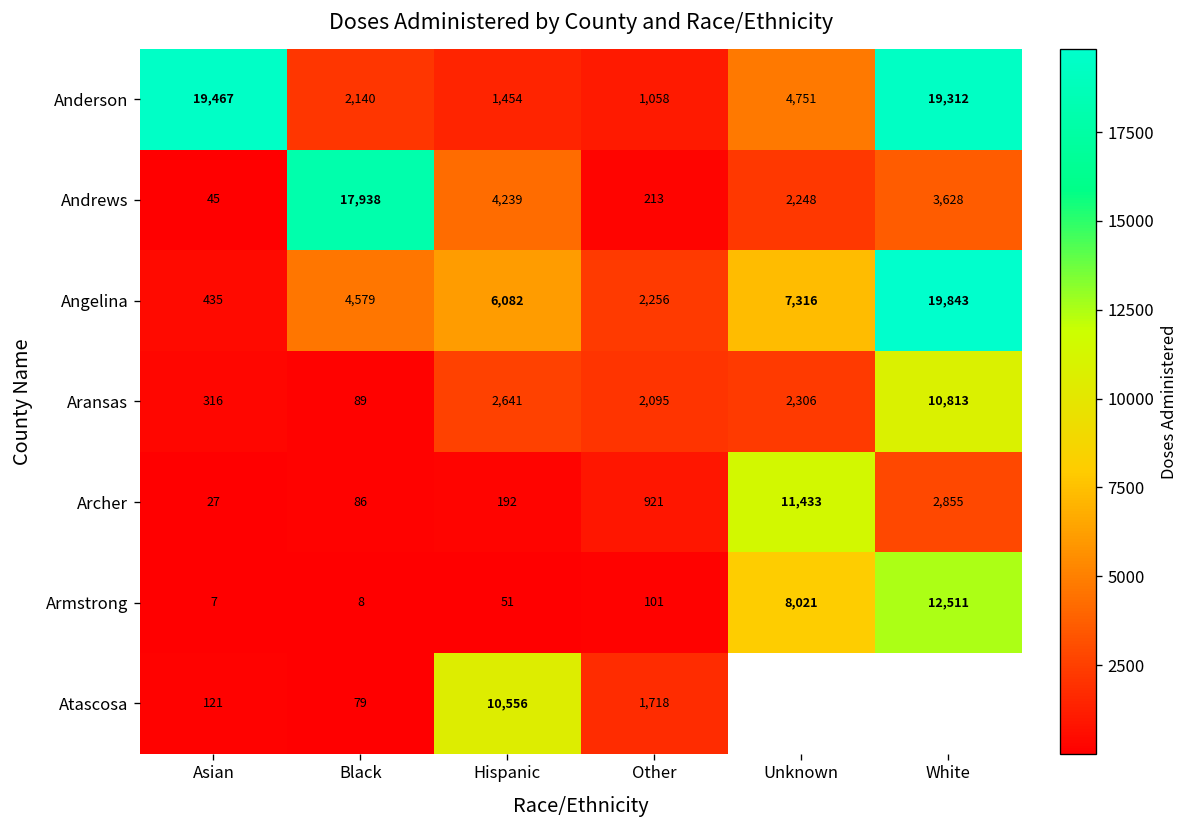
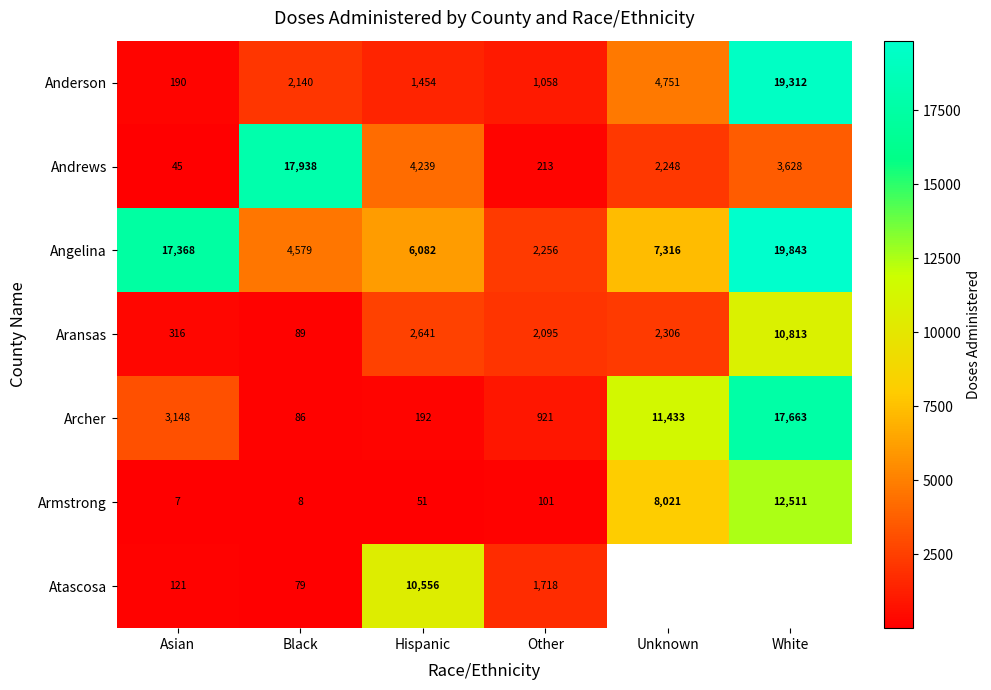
Anderson, Asian: 19,467 -> 190
Angelina, Asian: 435 -> 17,368
Archer, Asian: 27 -> 3,148
Archer, White: 2,855 -> 17,663
